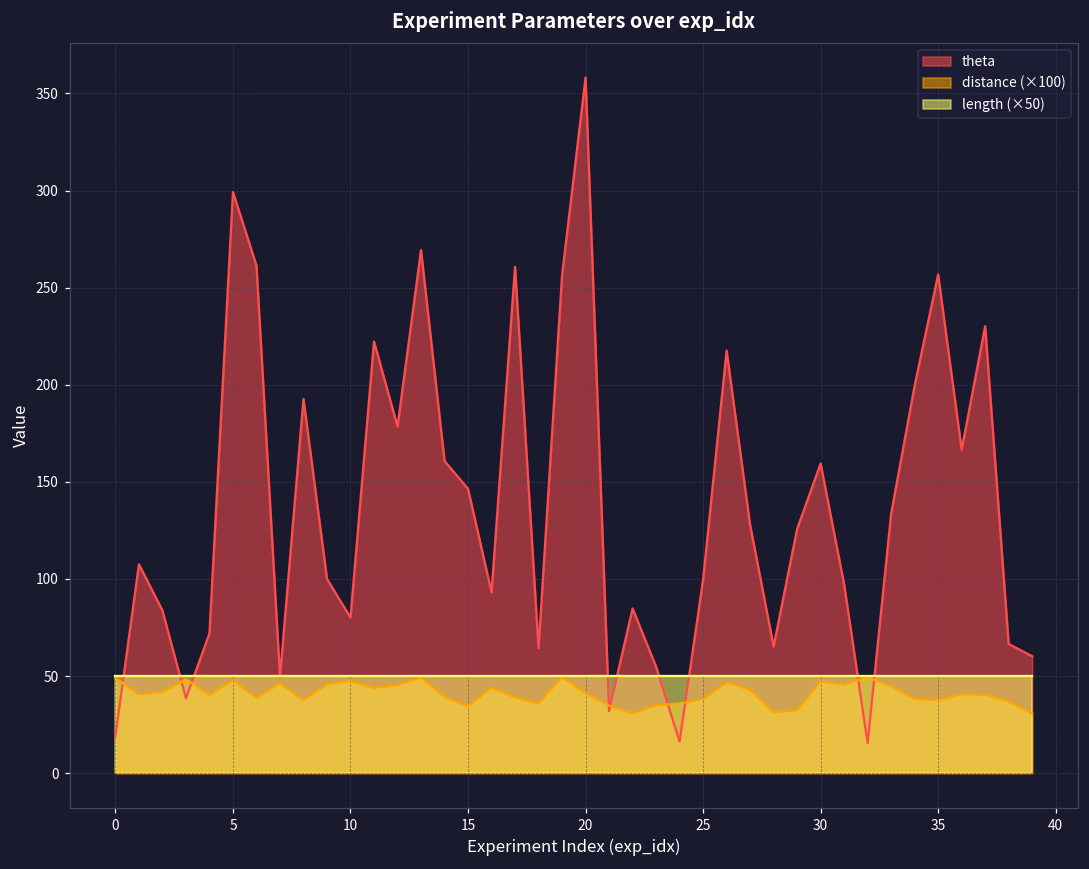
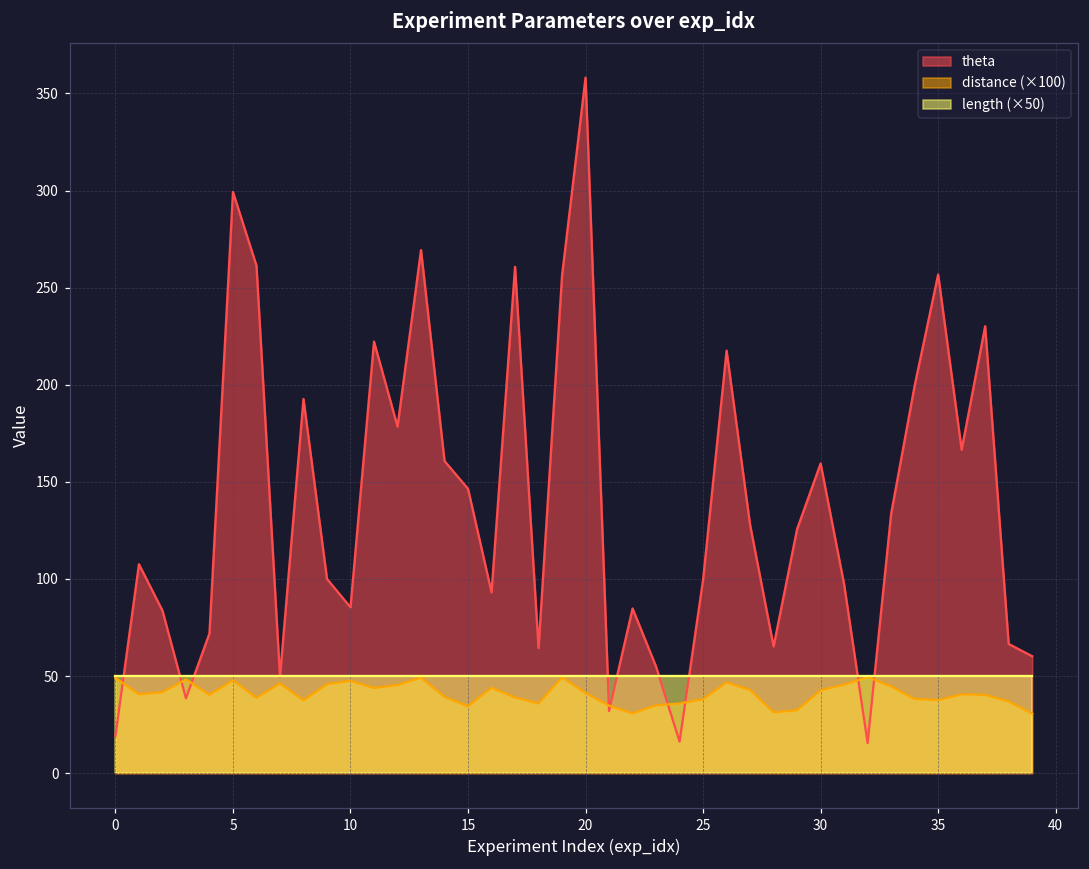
theta, 10: 80 -> 85
distance (×100), 30: 47 -> 43
